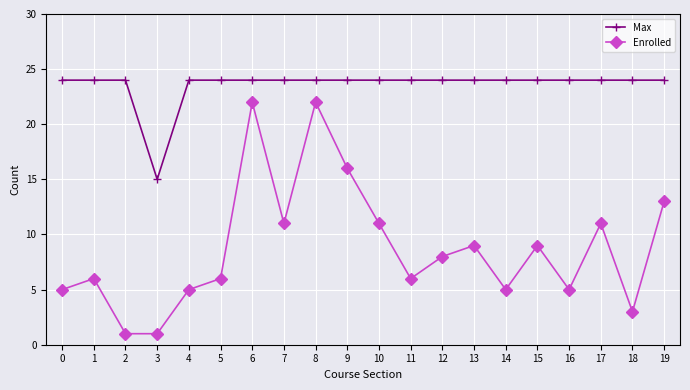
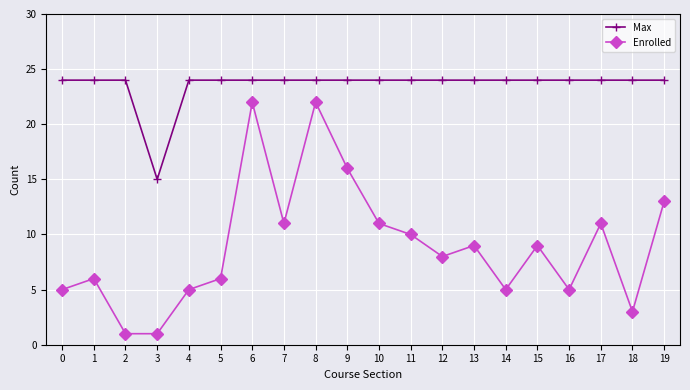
Enrolled, 11: 6 -> 10
